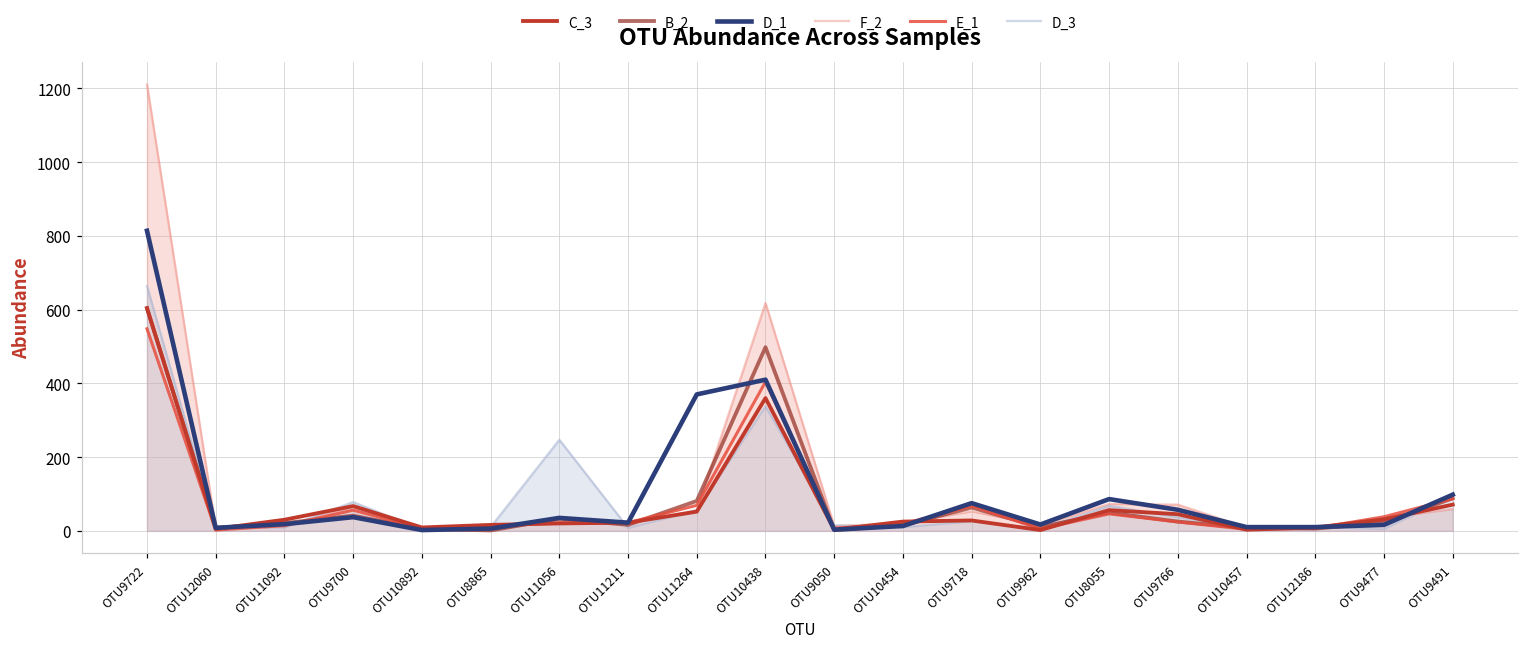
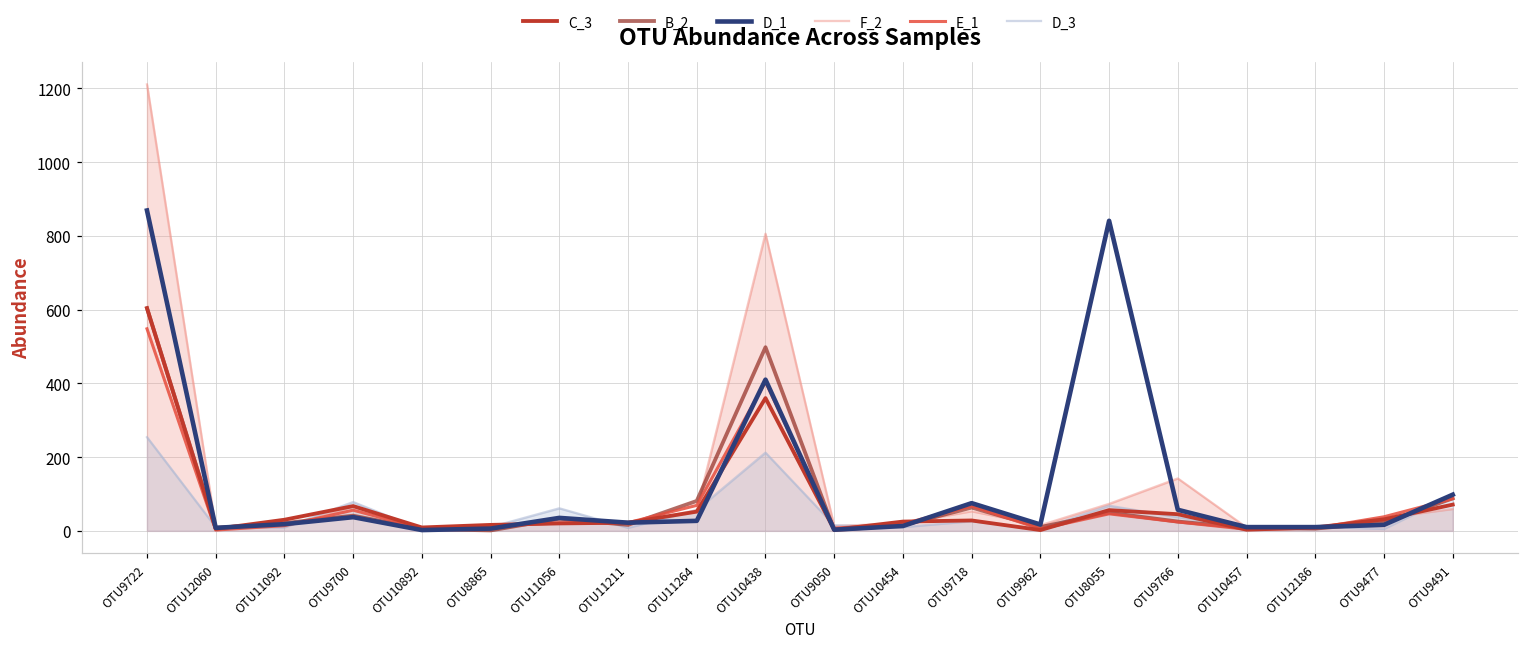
D_1, OTU9722: 810 -> 870
D_3, OTU9722: 660 -> 250
D_3, OTU11056: 250 -> 60
D_1, OTU11264: 370 -> 30
F_2, OTU10438: 620 -> 810
D_3, OTU10438: 340 -> 210
D_1, OTU8055: 90 -> 840
F_2, OTU9766: 70 -> 140
